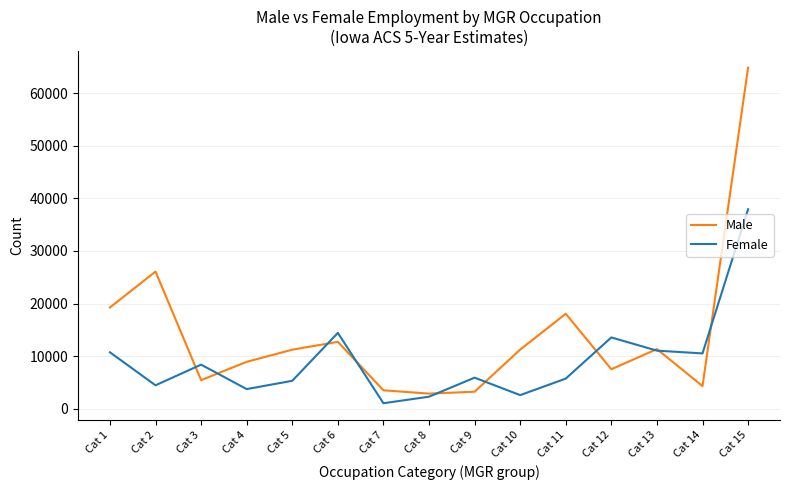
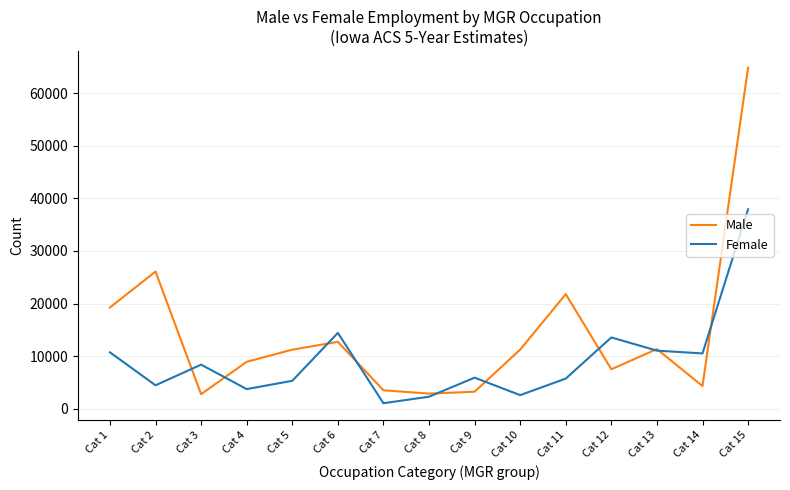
Male, Cat 3: 5000 -> 3000
Male, Cat 11: 18000 -> 22000
